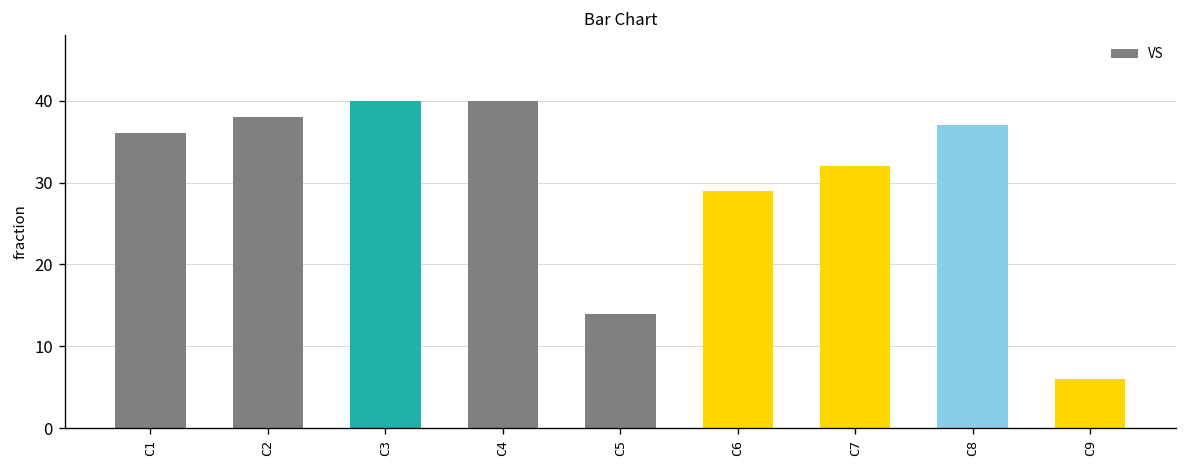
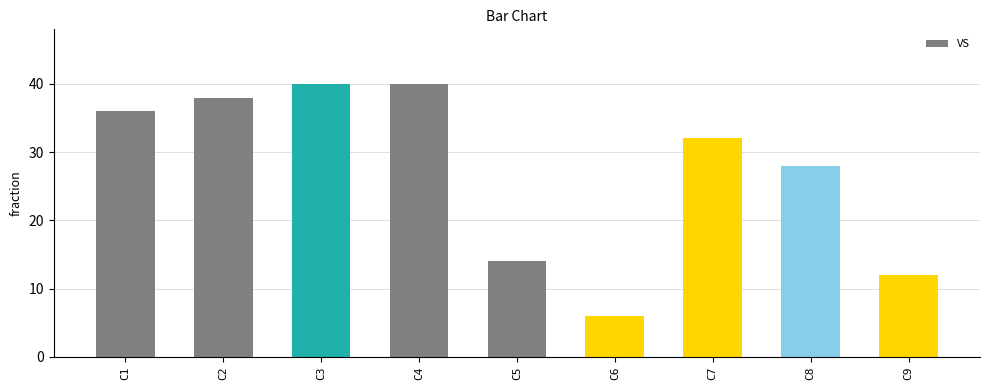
C6: 29 -> 6
C8: 37 -> 28
C9: 6 -> 12
